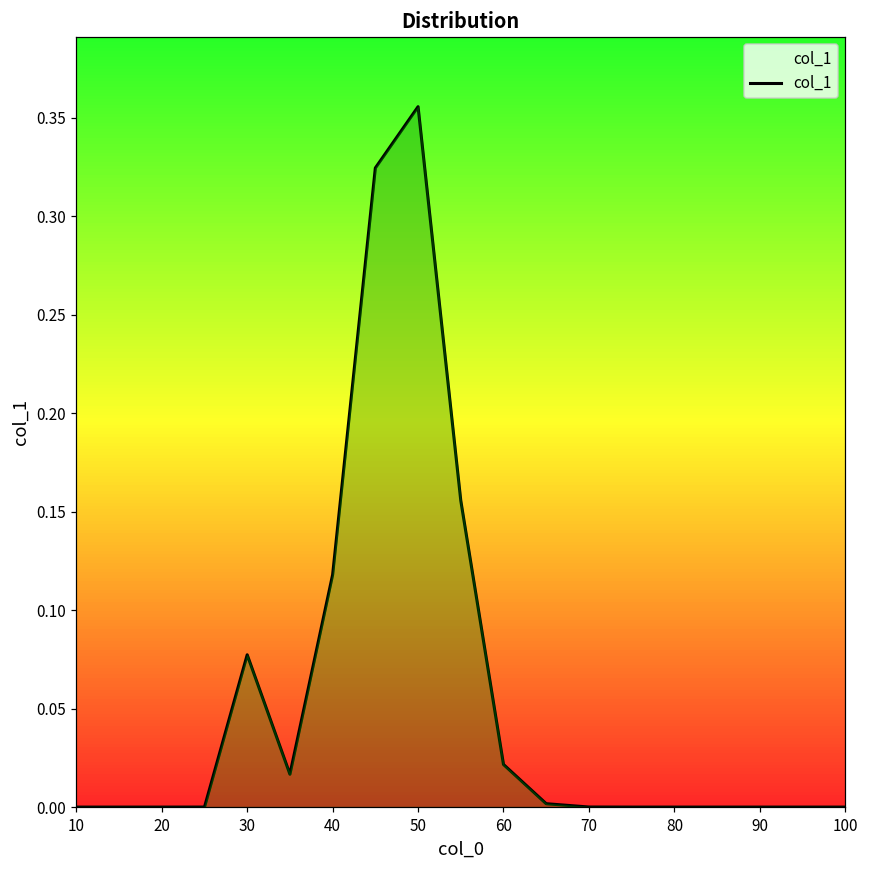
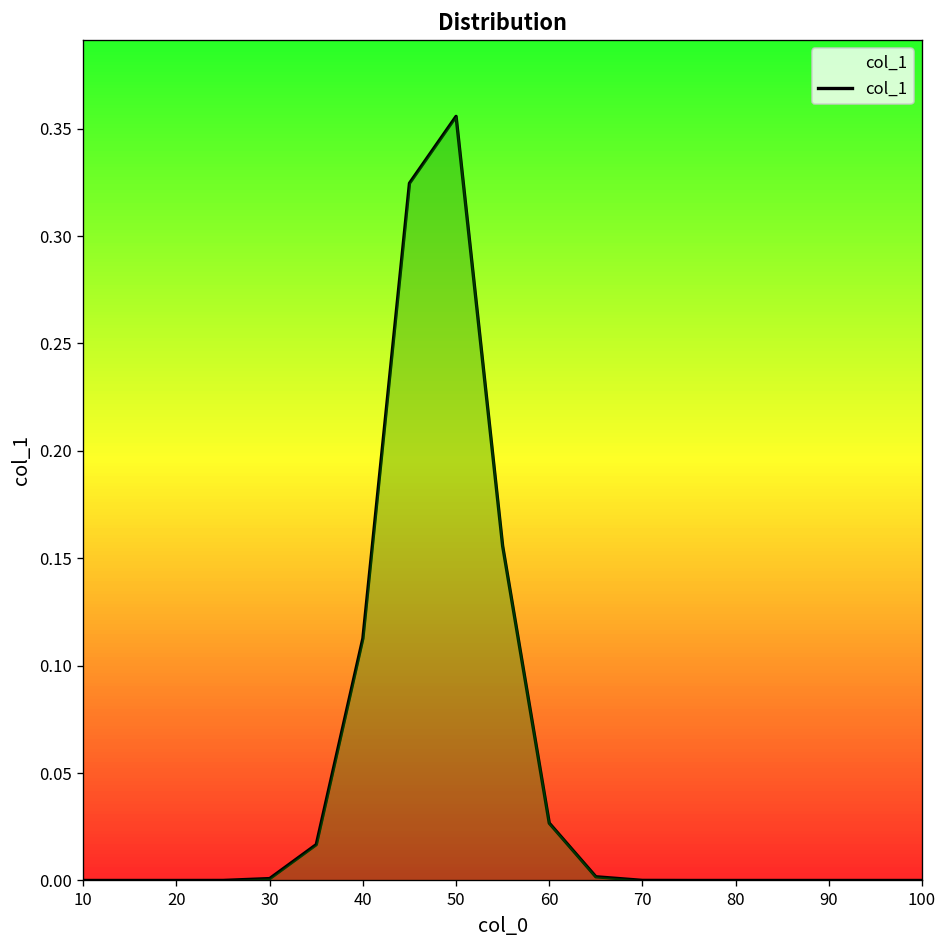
30: 0.077 -> 0.001
40: 0.118 -> 0.113
60: 0.022 -> 0.027
